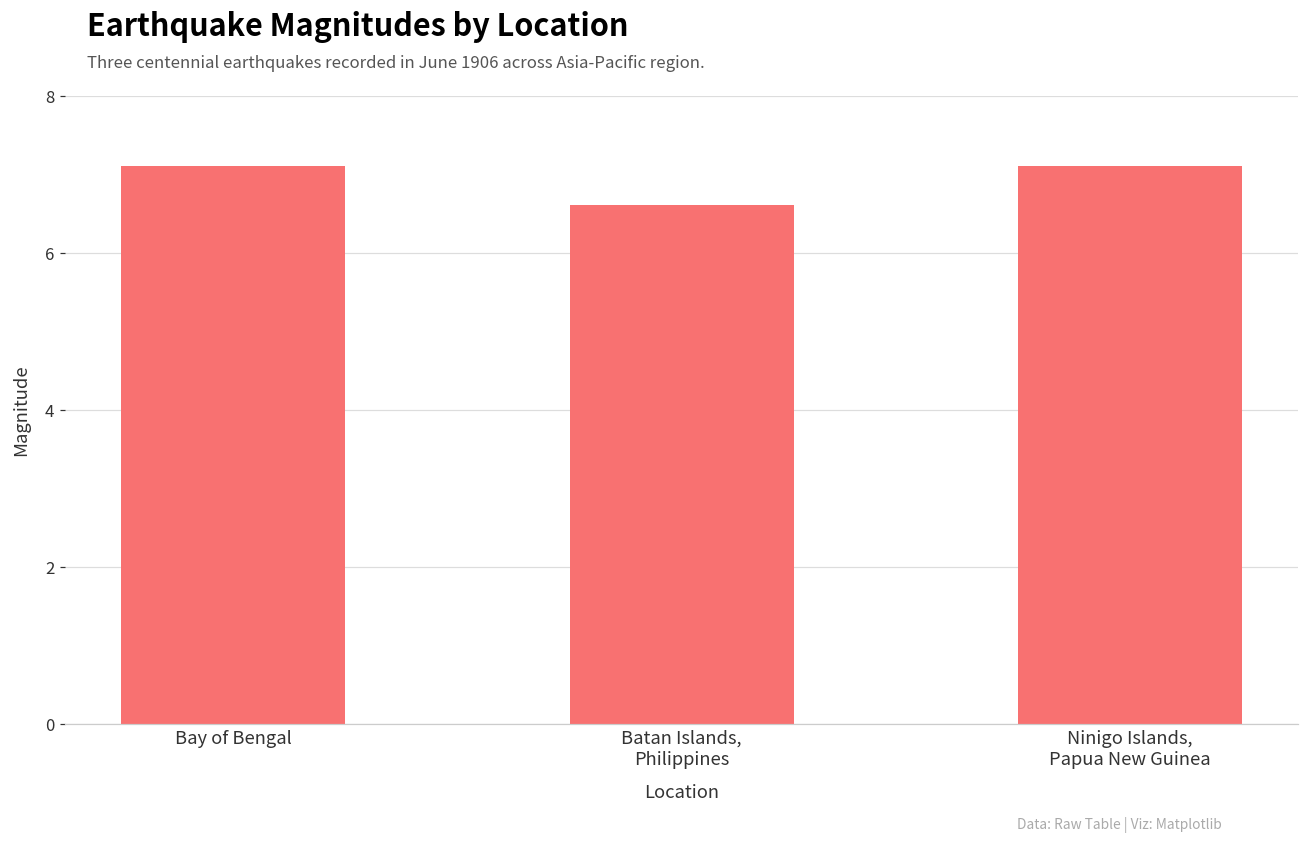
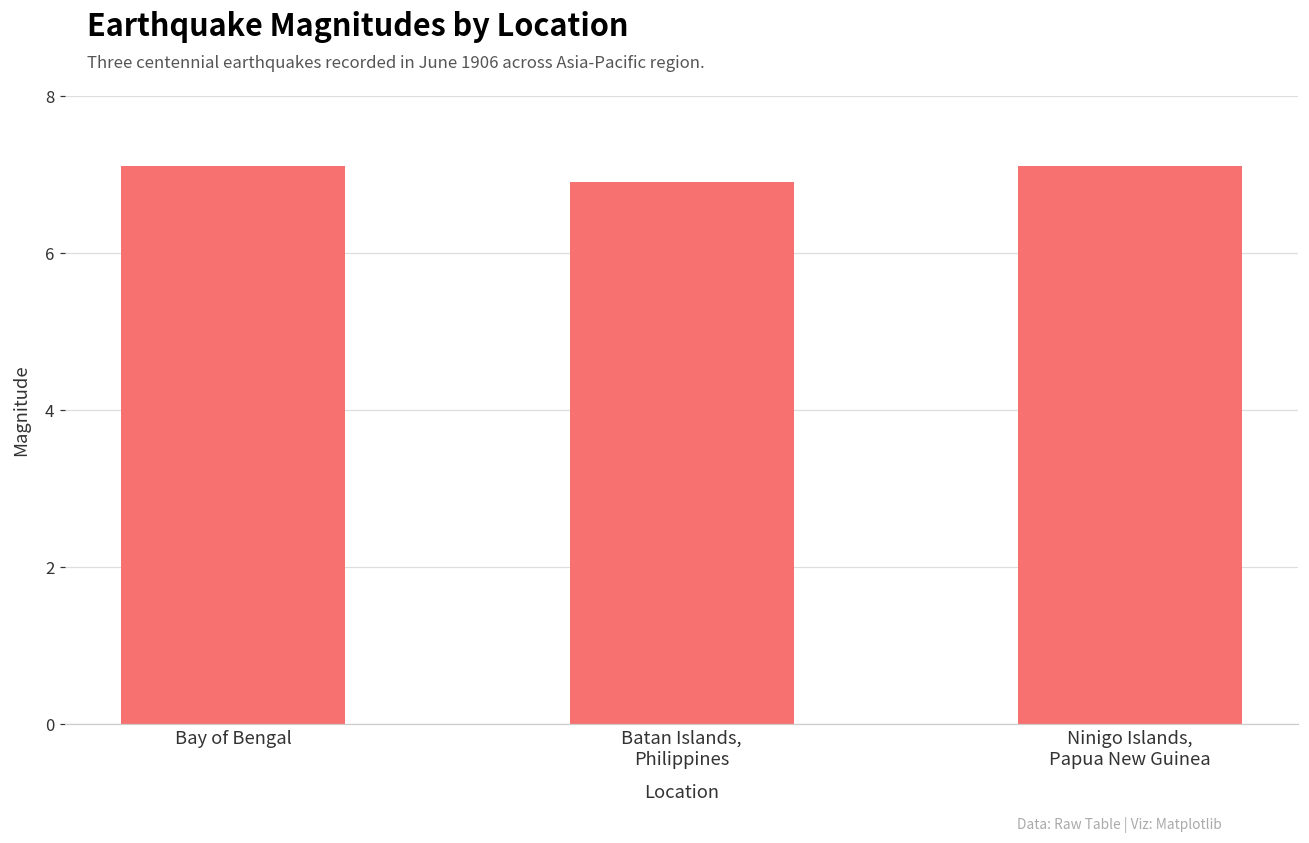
Batan Islands, Philippines: 6.6 -> 6.9
